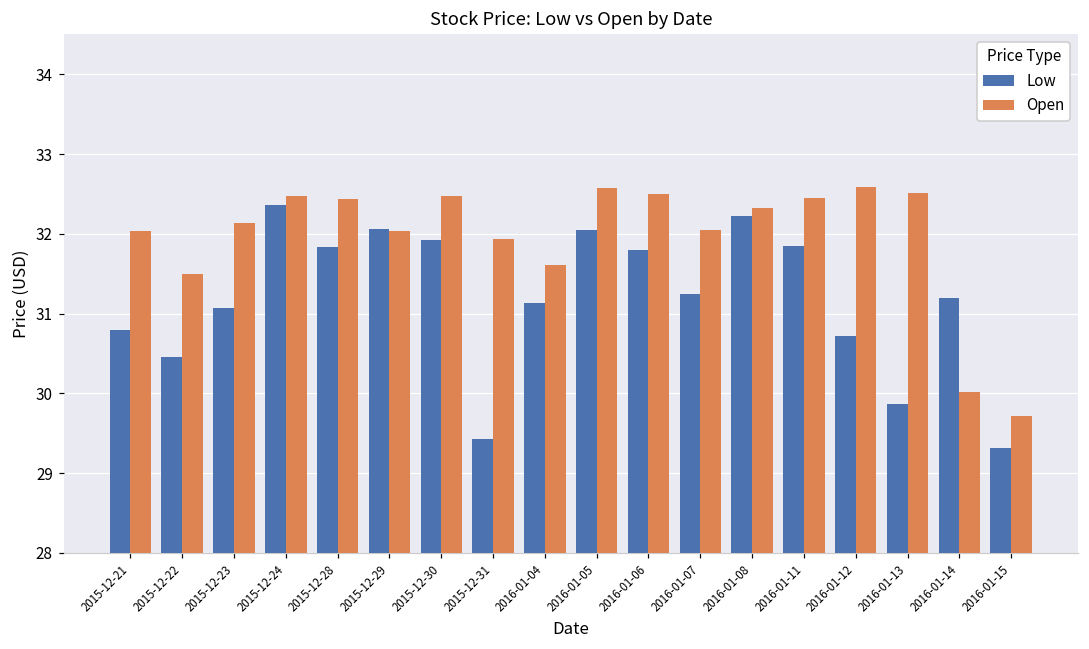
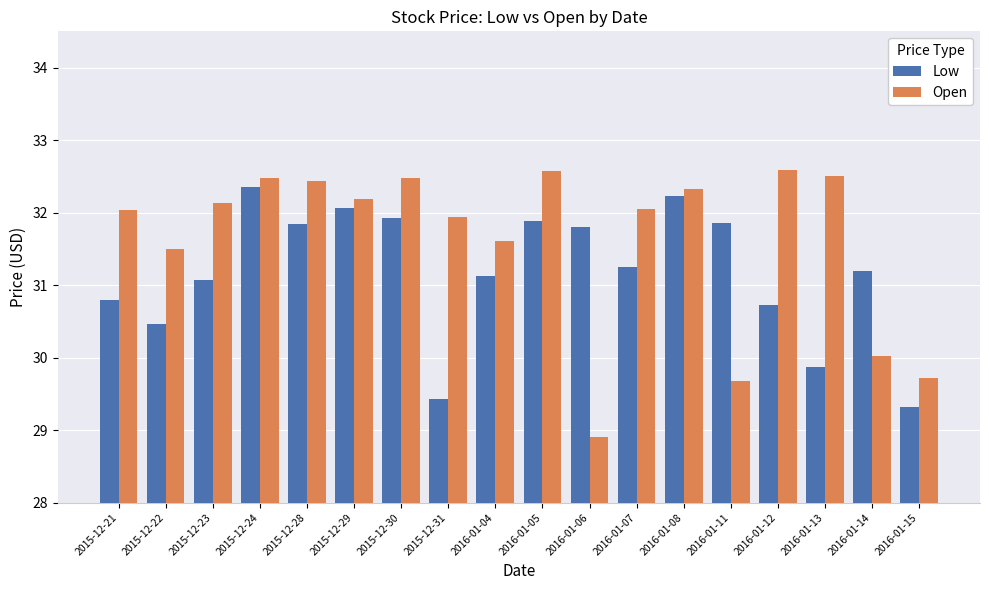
Open, 2015-12-29: 32.0 -> 32.2
Low, 2016-01-05: 32.0 -> 31.9
Open, 2016-01-06: 32.5 -> 28.9
Open, 2016-01-11: 32.5 -> 29.7
